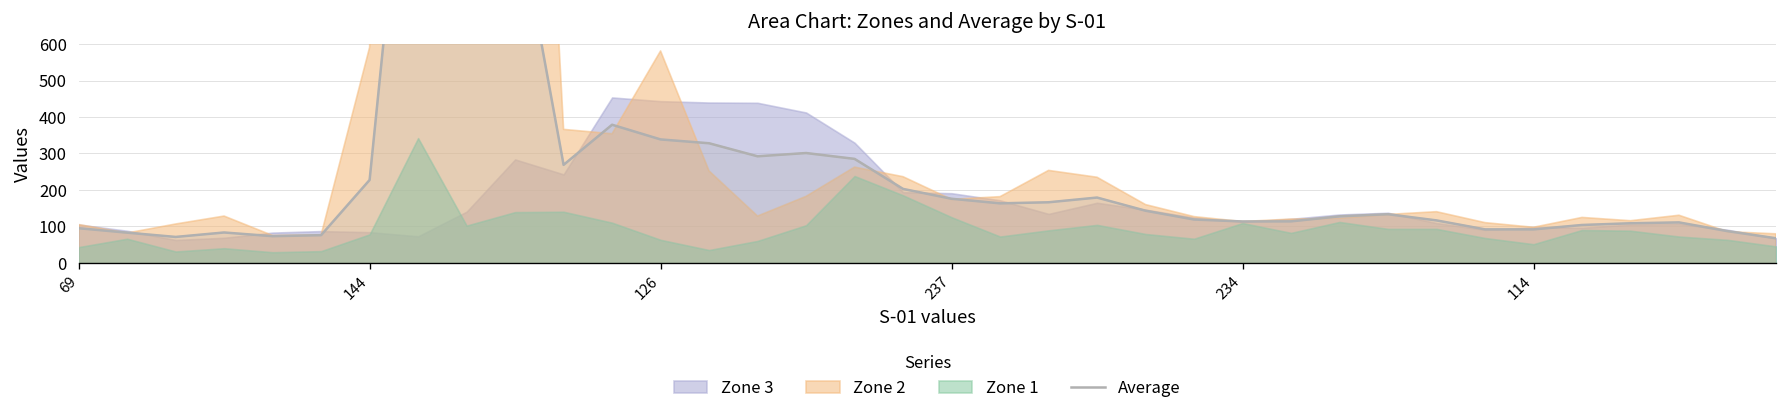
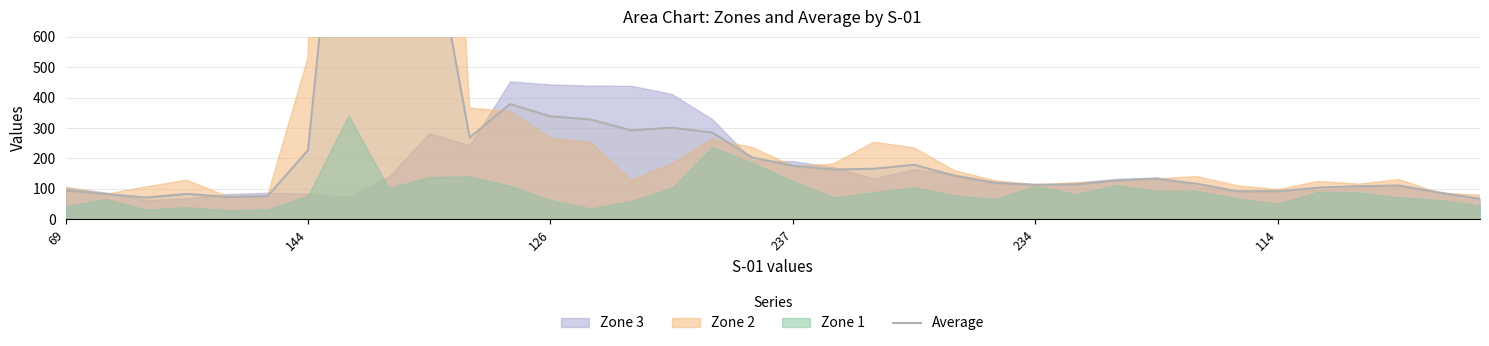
Zone 2, 144: 590 -> 530
Zone 2, 126: 580 -> 270
